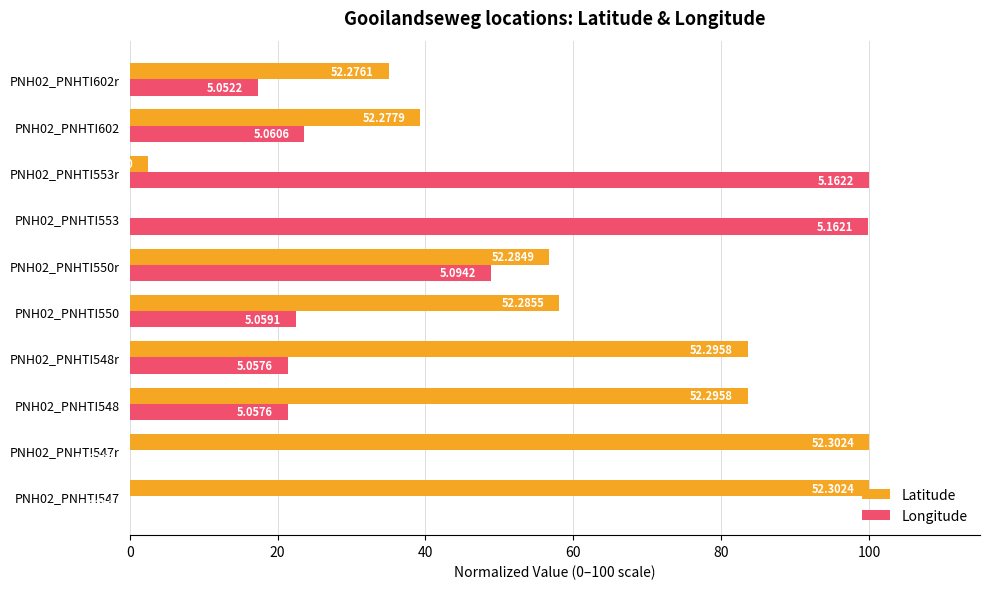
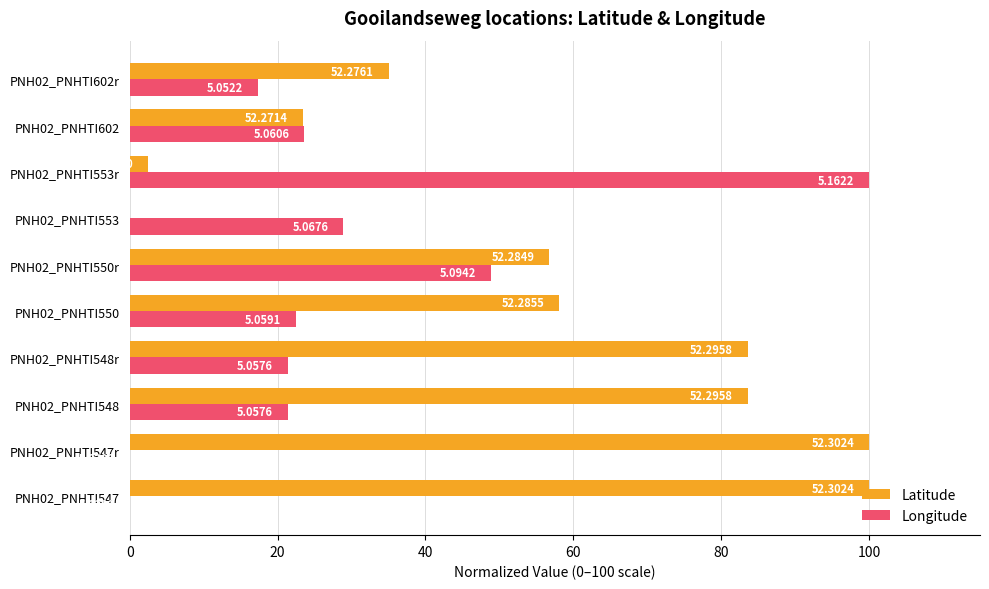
Latitude, PNH02_PNHTI602: 52.2779 -> 52.2714
Longitude, PNH02_PNHTI553: 5.1621 -> 5.0676
